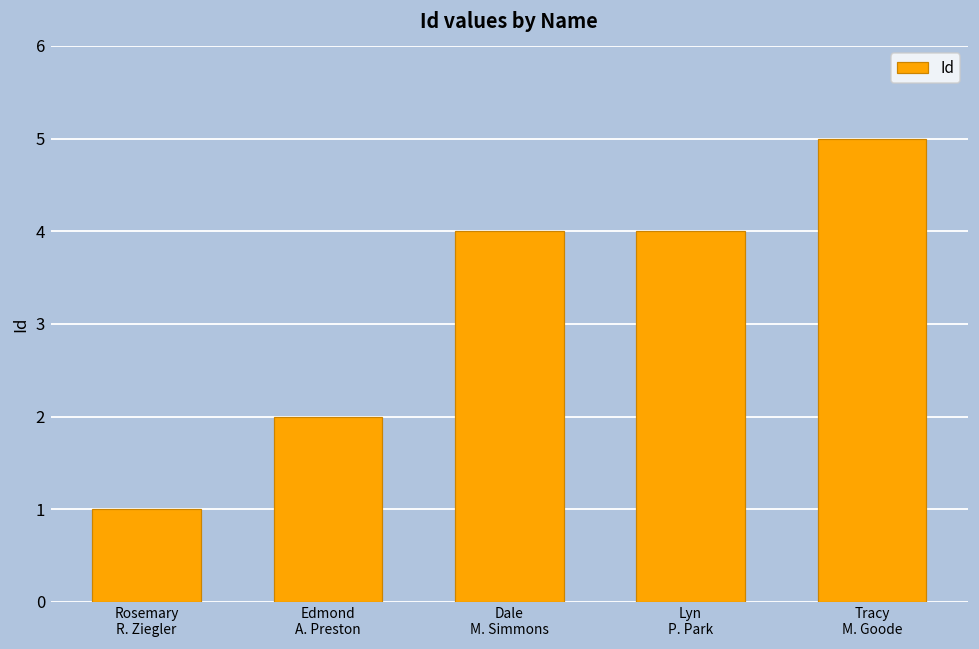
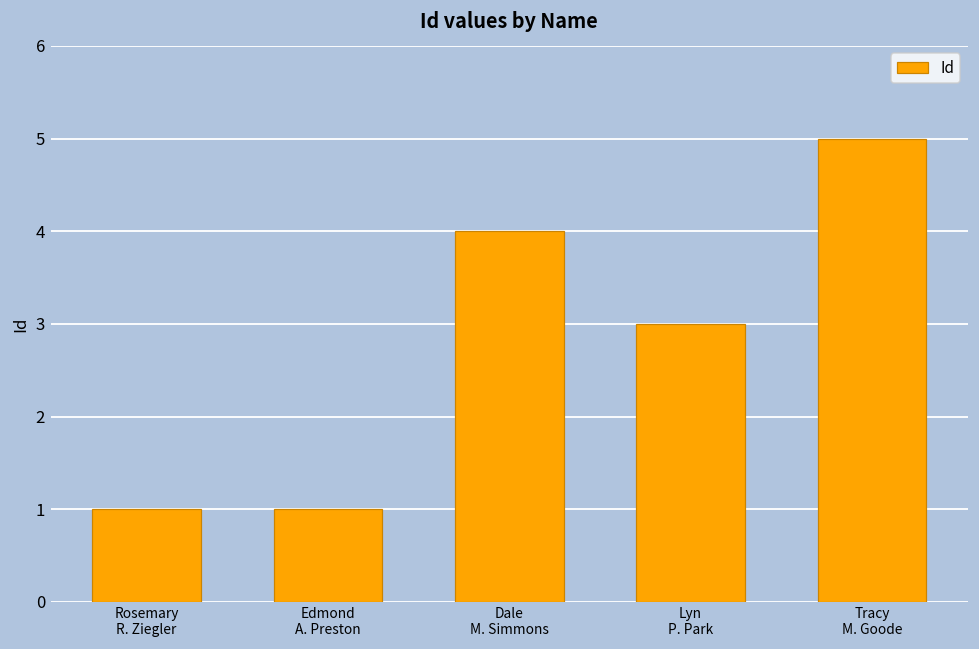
Edmond A. Preston: 2 -> 1
Lyn P. Park: 4 -> 3
